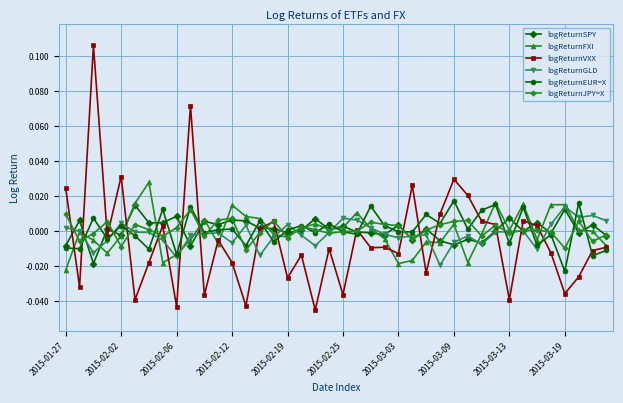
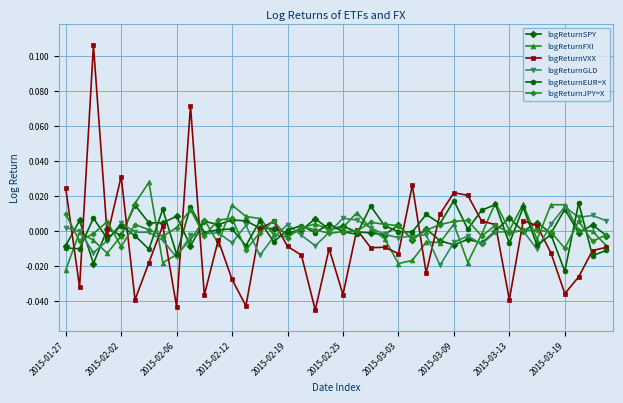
logReturnVXX, 2015-02-12: -0.018 -> -0.028
logReturnVXX, 2015-02-19: -0.027 -> -0.009
logReturnVXX, 2015-03-09: 0.029 -> 0.022
